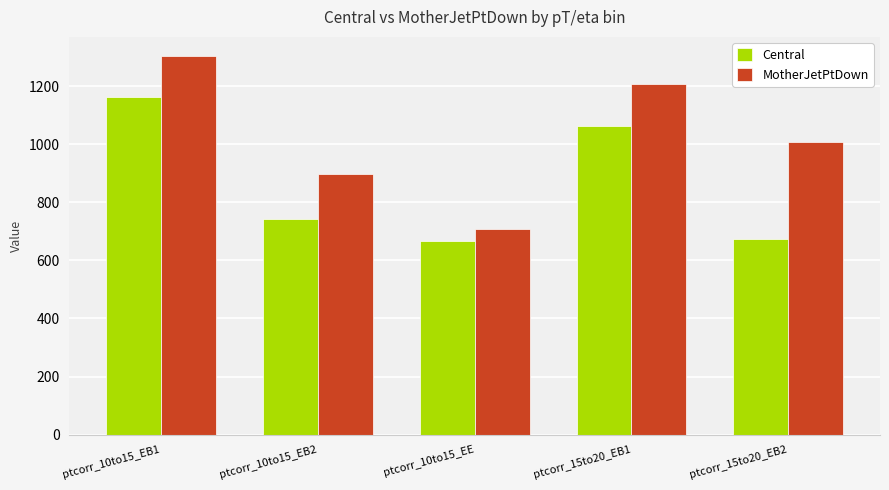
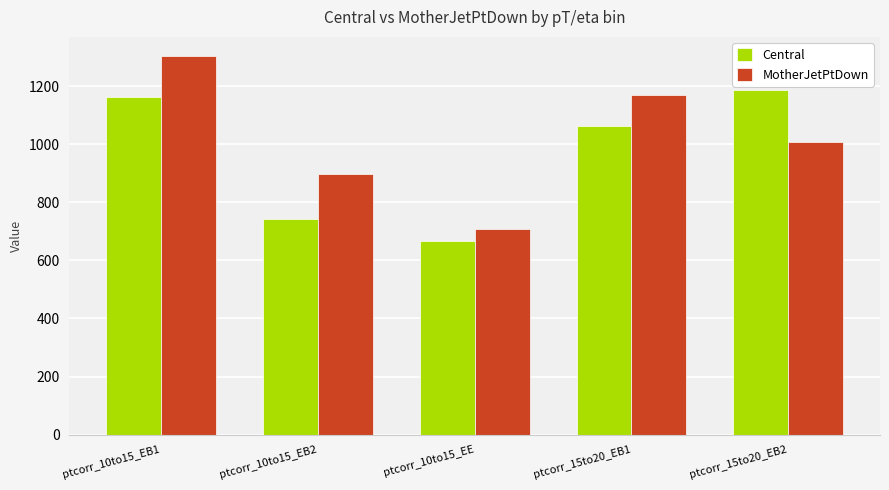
MotherJetPtDown, ptcorr_15to20_EB1: 1210 -> 1170
Central, ptcorr_15to20_EB2: 680 -> 1190
